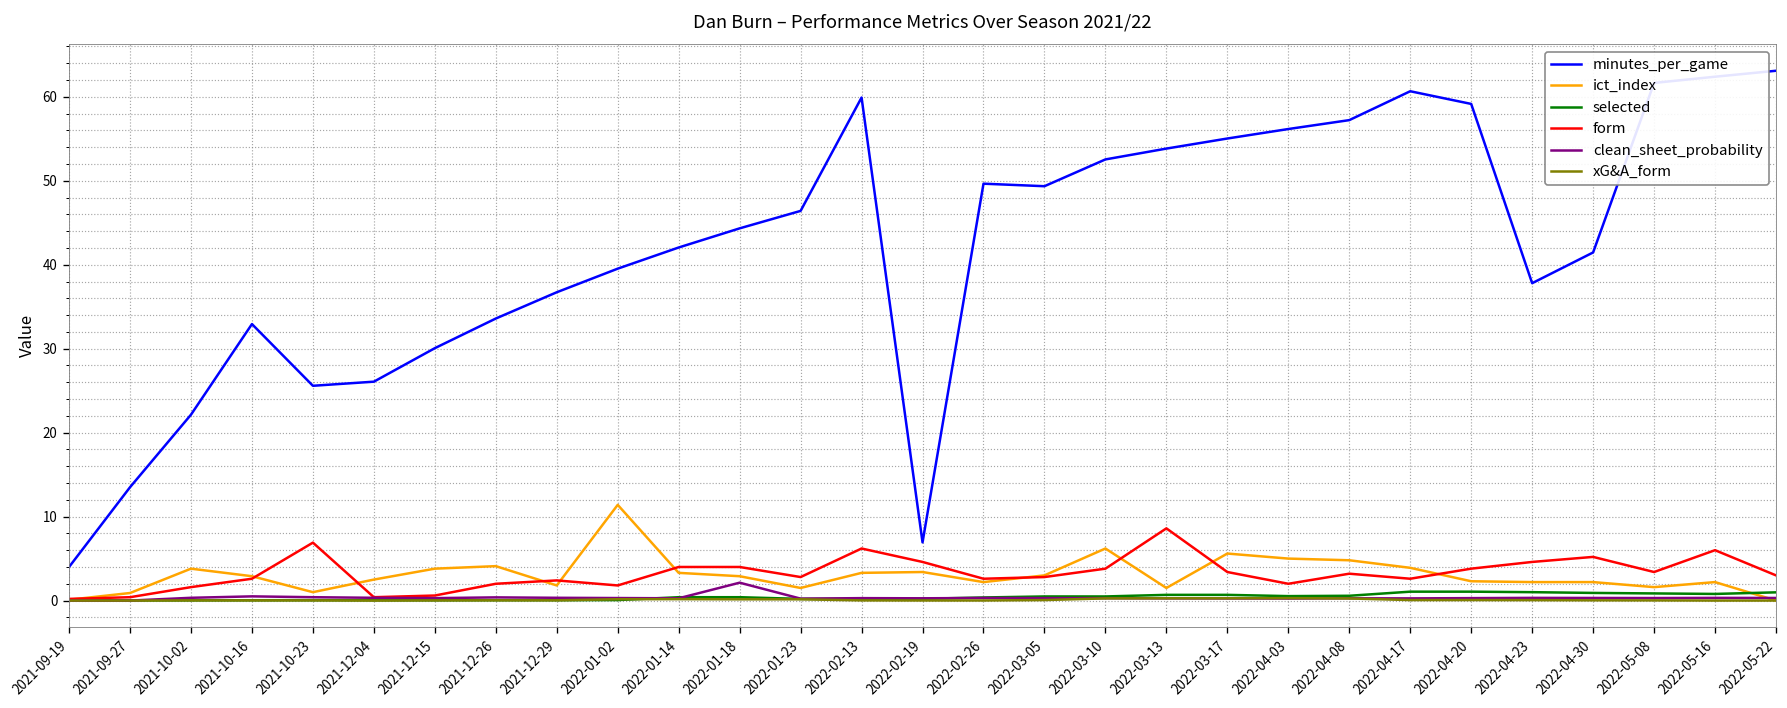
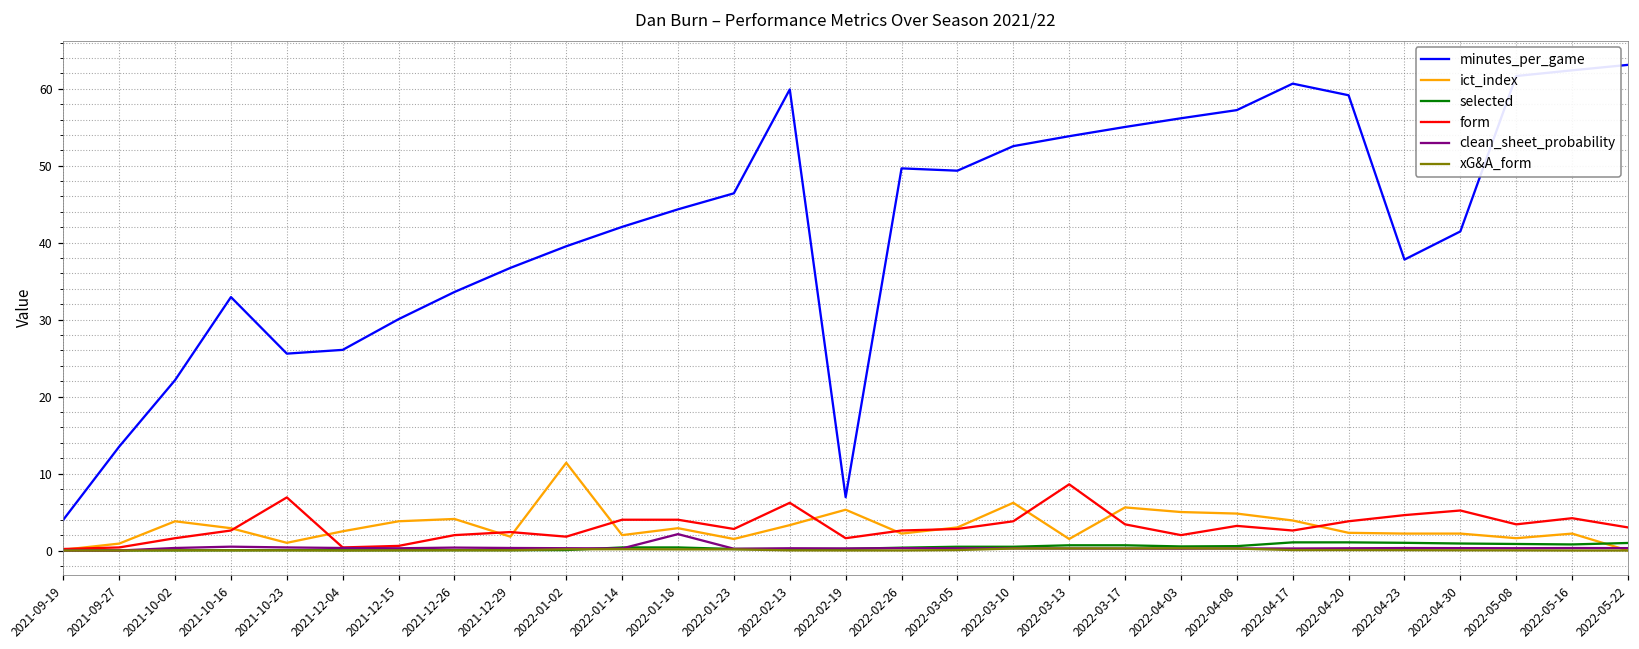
ict_index, 2022-01-14: 3 -> 2
ict_index, 2022-02-19: 3 -> 5
form, 2022-02-19: 5 -> 2
form, 2022-05-16: 6 -> 4
